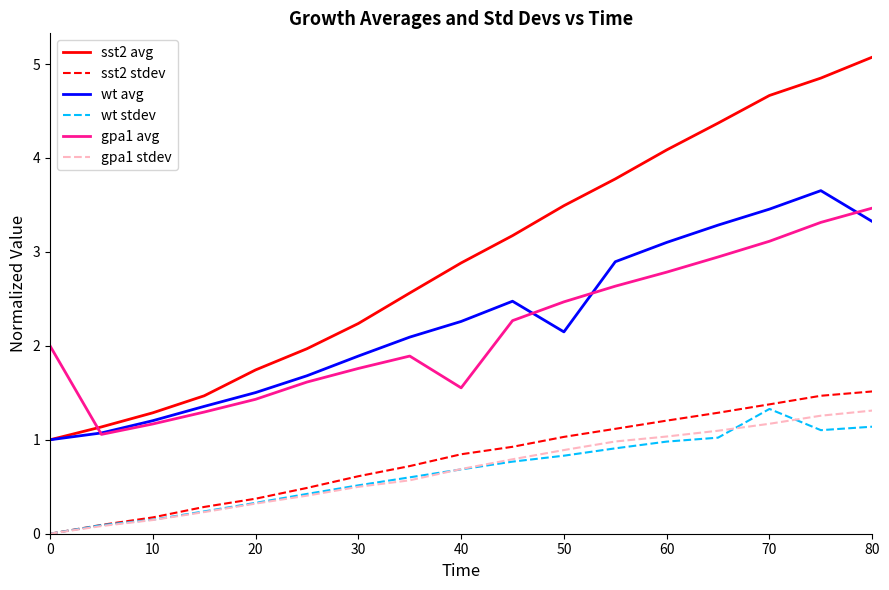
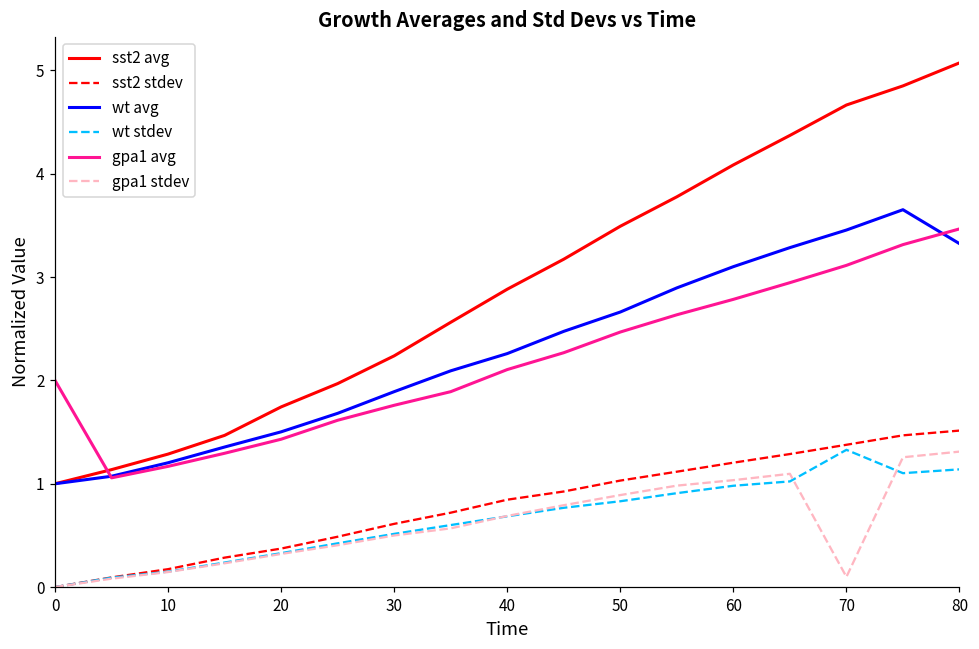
gpa1 avg, 40: 1.6 -> 2.1
wt avg, 50: 2.1 -> 2.7
gpa1 stdev, 70: 1.2 -> 0.1
